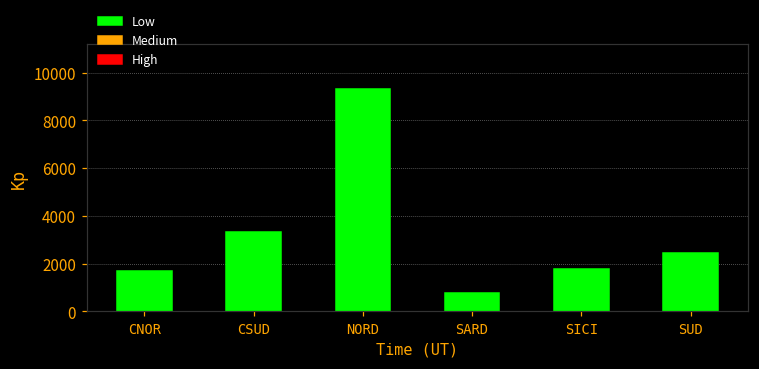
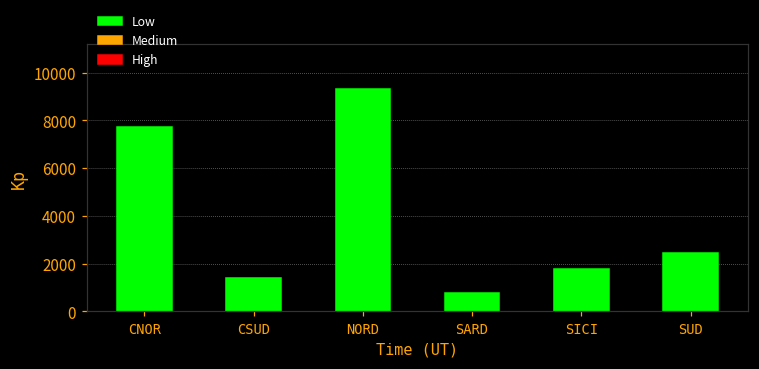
CNOR: 1700 -> 7700
CSUD: 3300 -> 1400
